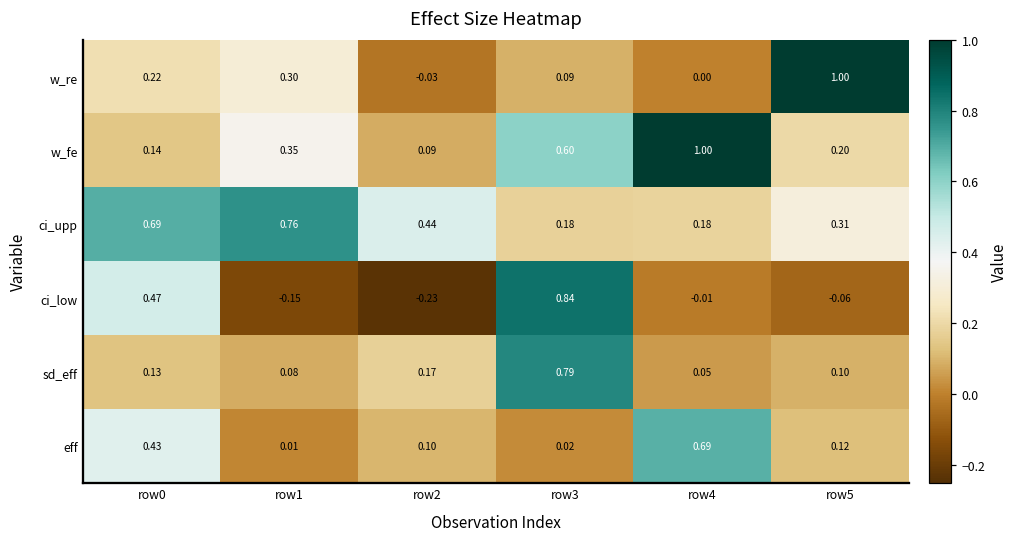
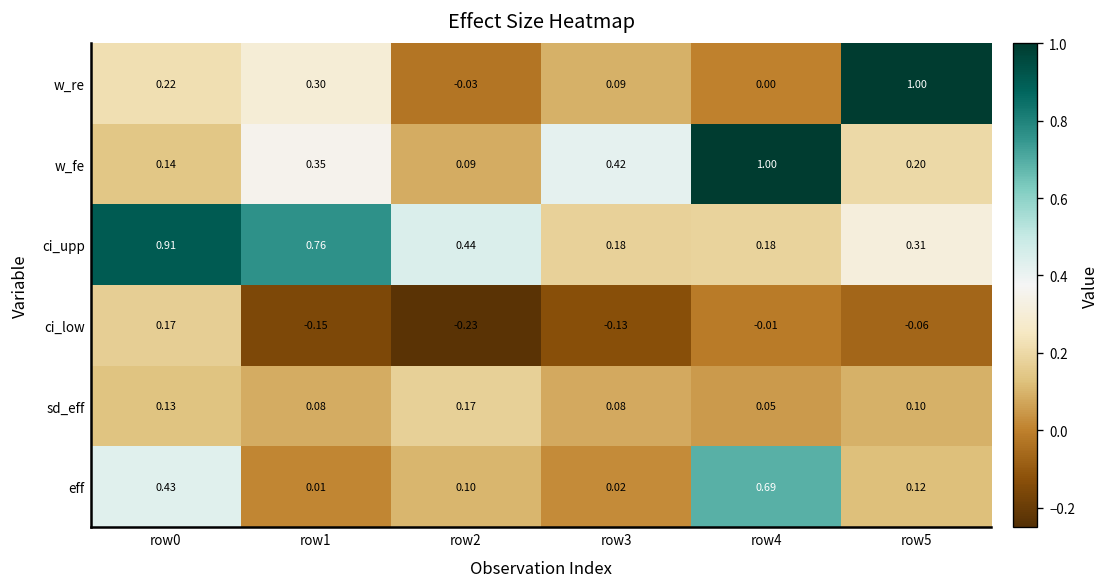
w_fe, row3: 0.60 -> 0.42
ci_upp, row0: 0.69 -> 0.91
ci_low, row0: 0.47 -> 0.17
ci_low, row3: 0.84 -> -0.13
sd_eff, row3: 0.79 -> 0.08
